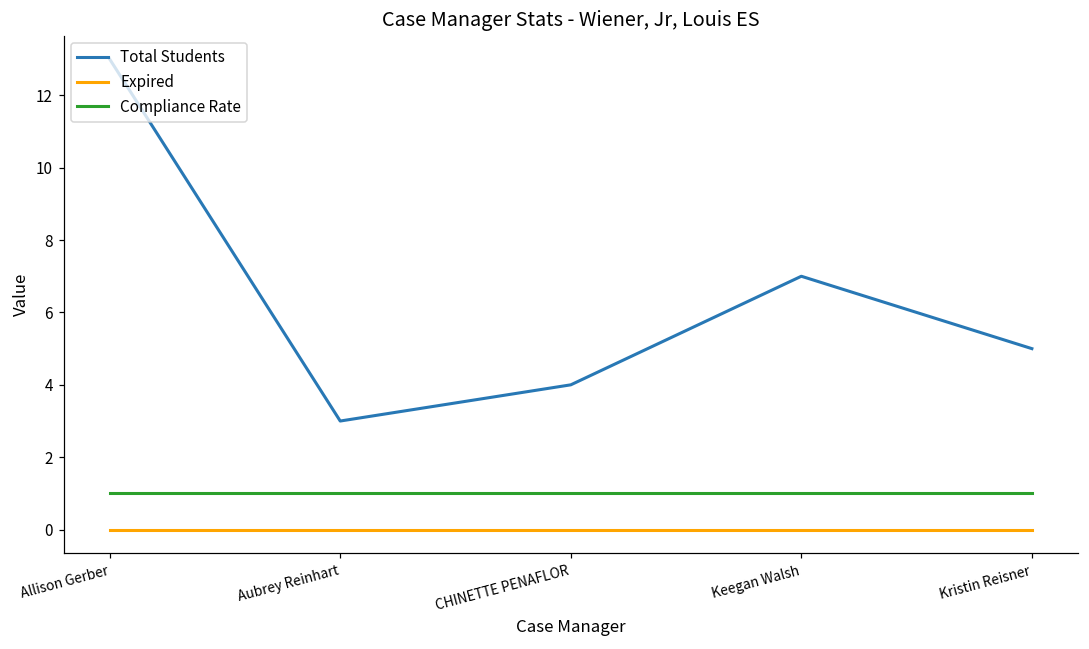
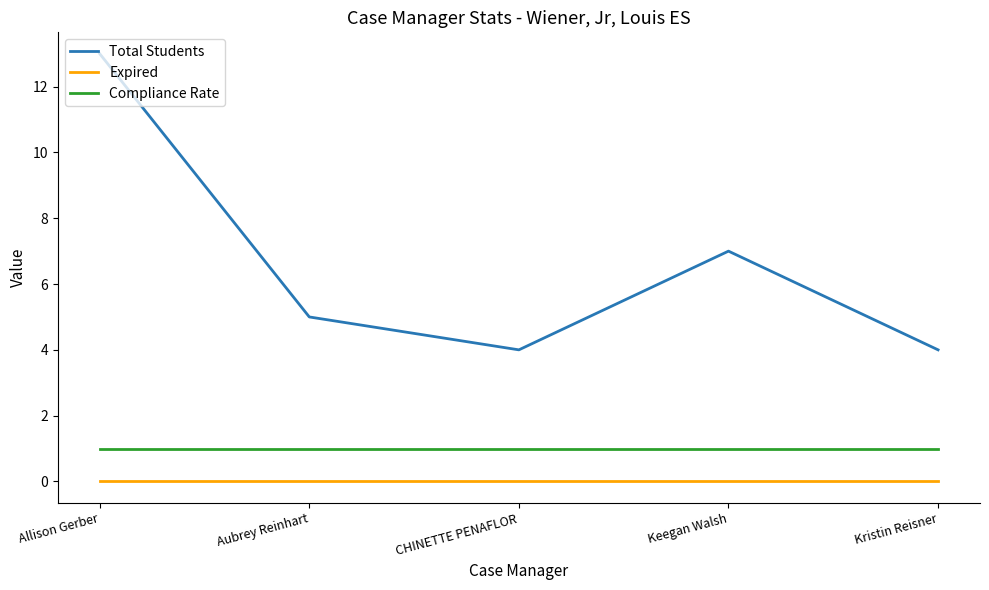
Total Students, Aubrey Reinhart: 3 -> 5
Total Students, Kristin Reisner: 5 -> 4
